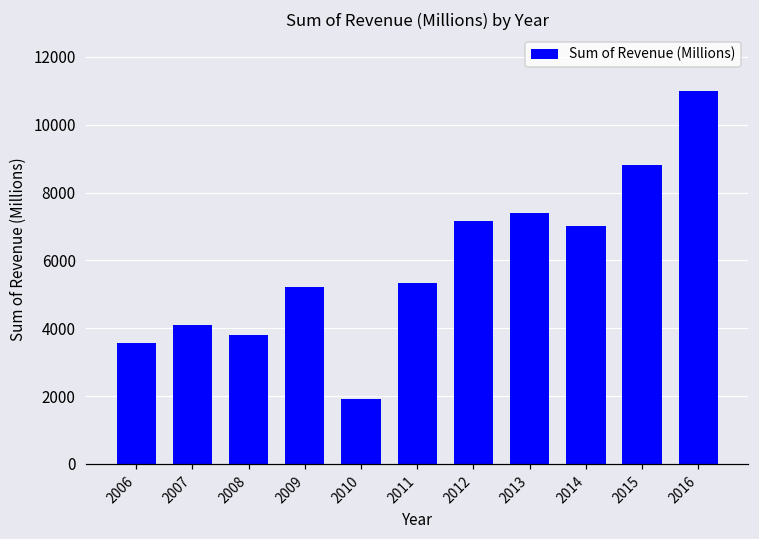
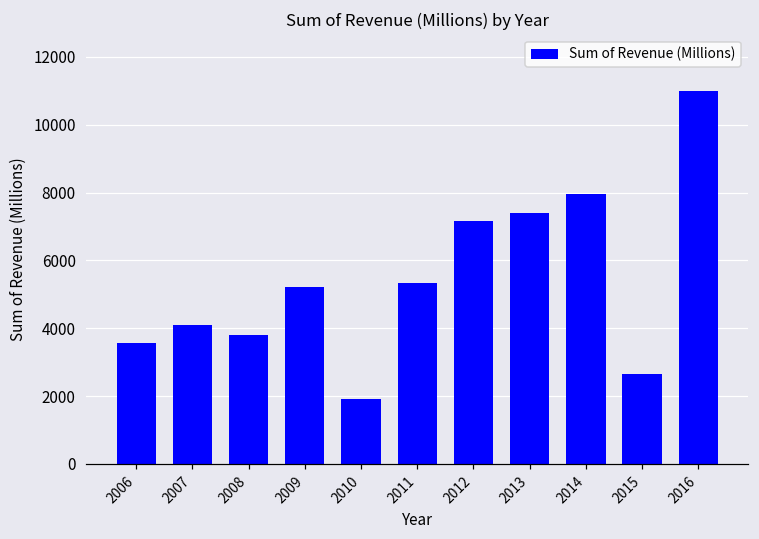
2014: 7000 -> 7900
2015: 8800 -> 2700
